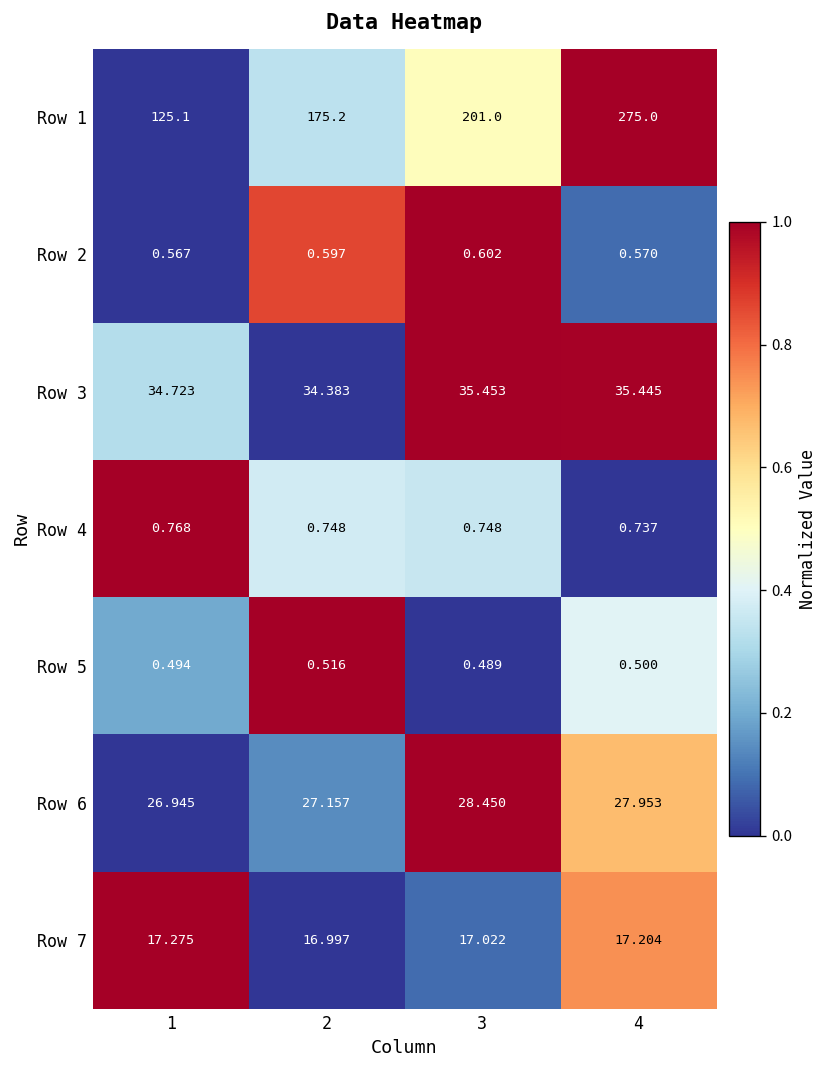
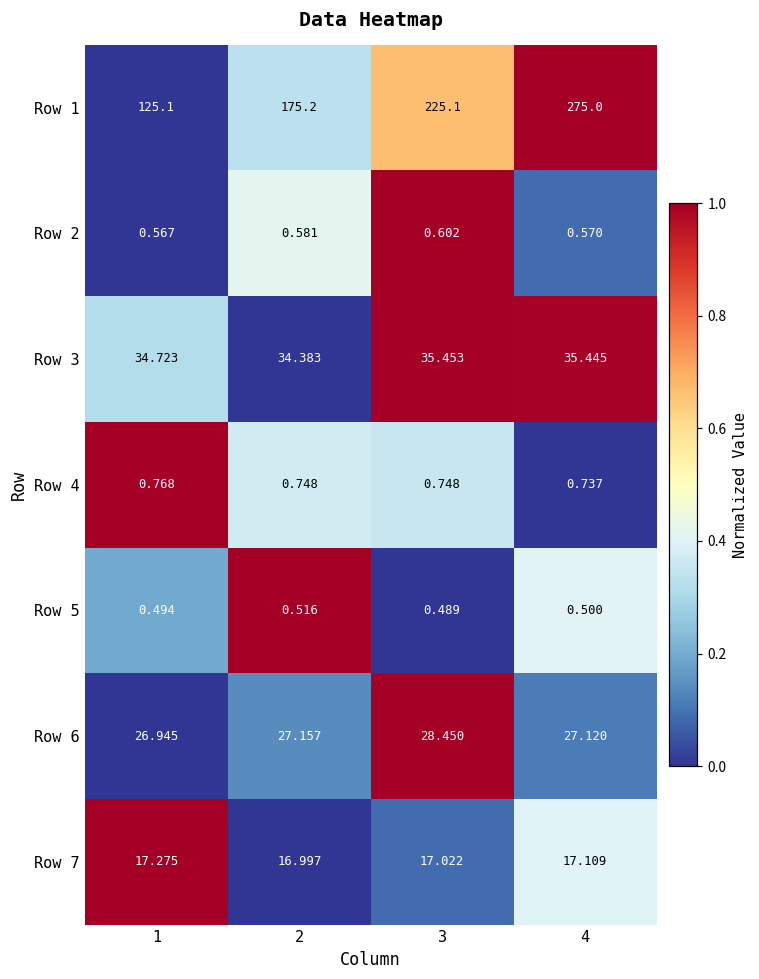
Row 1, 3: 201.0 -> 225.1
Row 2, 2: 0.597 -> 0.581
Row 6, 4: 27.953 -> 27.120
Row 7, 4: 17.204 -> 17.109
